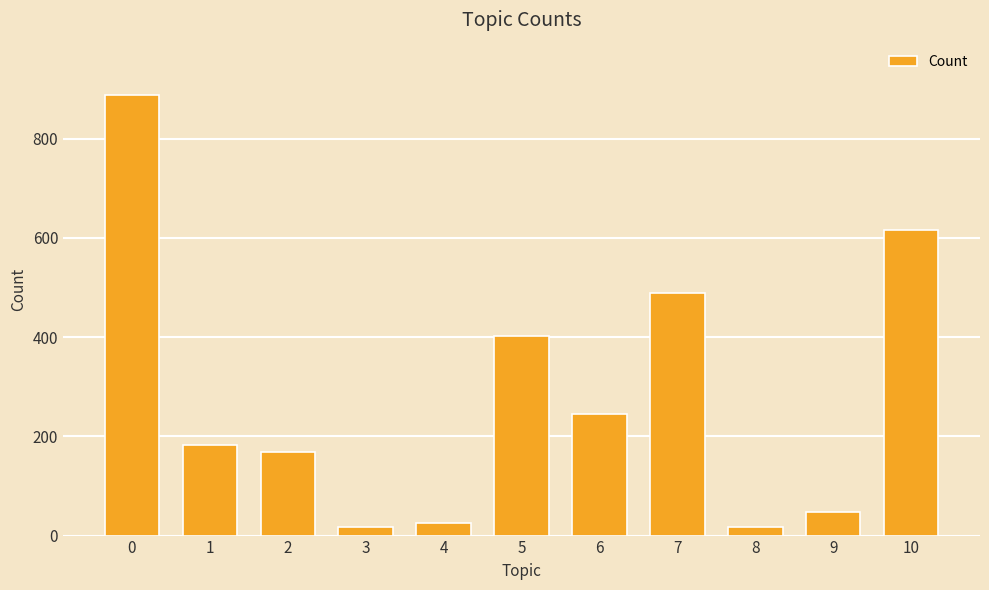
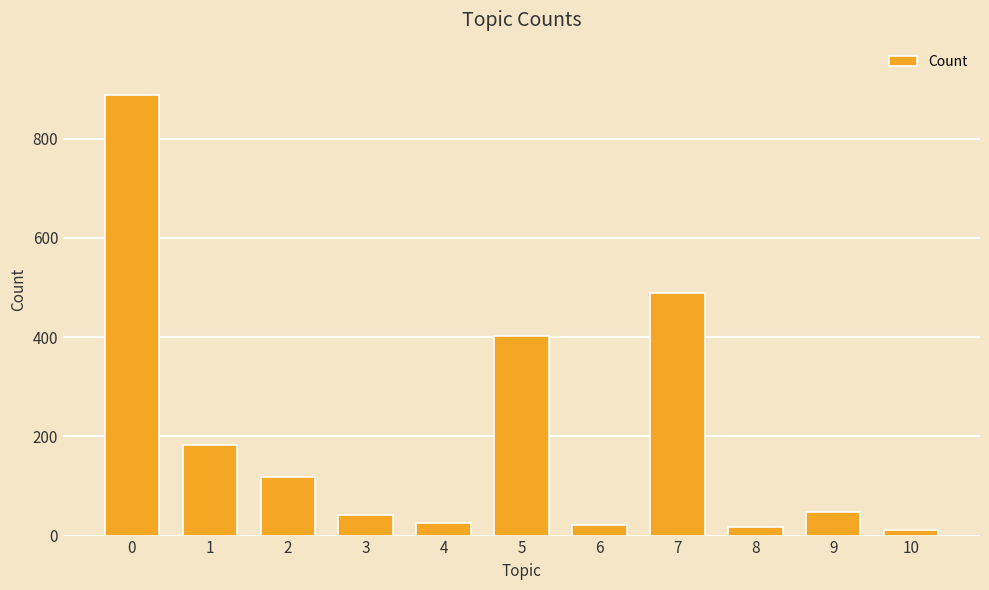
2: 170 -> 120
3: 20 -> 40
6: 250 -> 20
10: 620 -> 10
